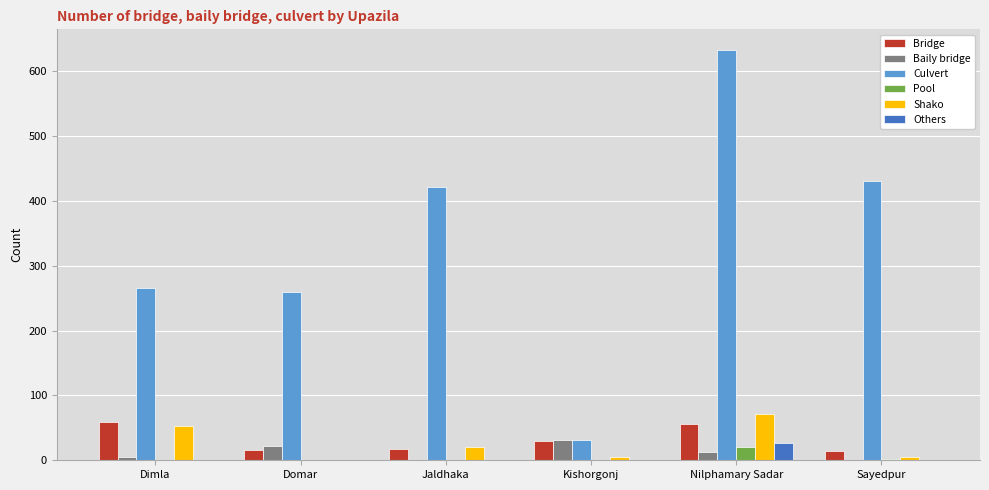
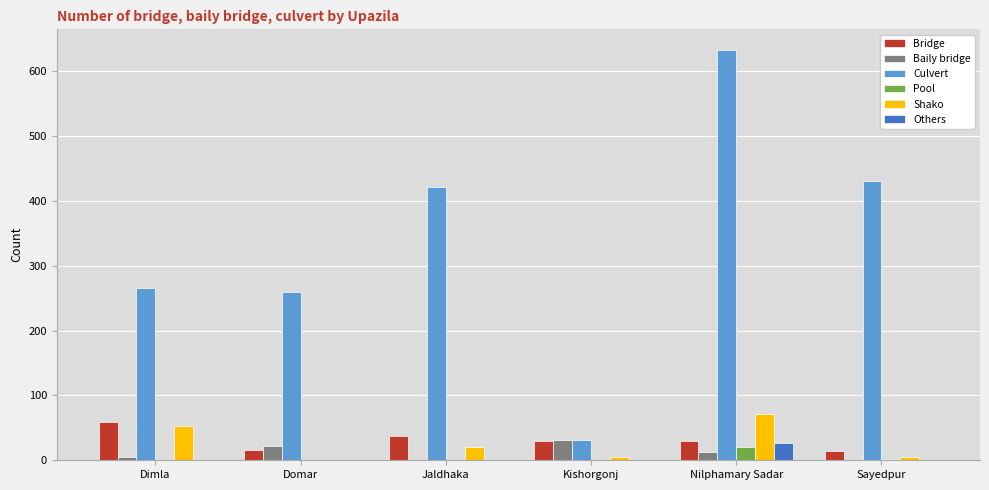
Bridge, Jaldhaka: 20 -> 40
Bridge, Nilphamary Sadar: 60 -> 30
